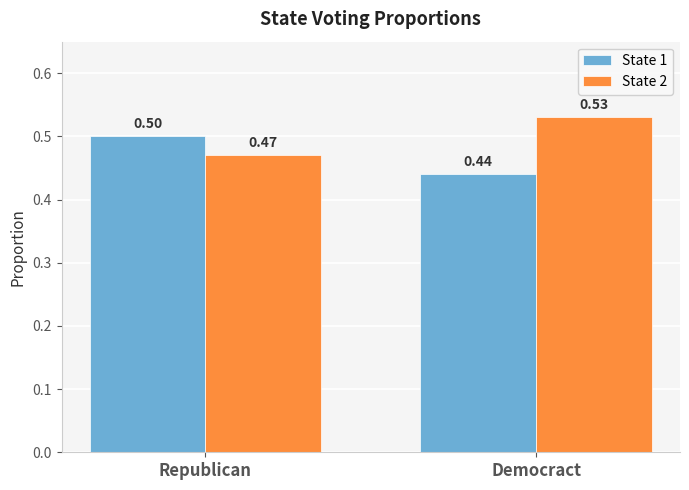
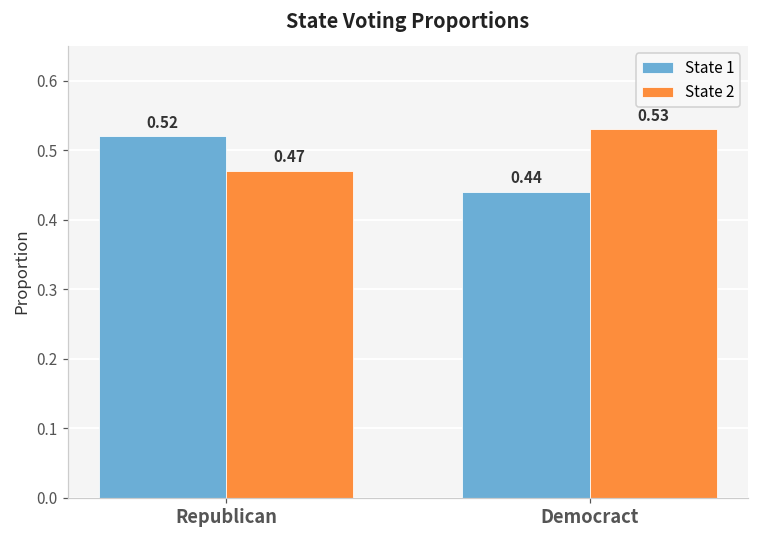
State 1, Republican: 0.50 -> 0.52
